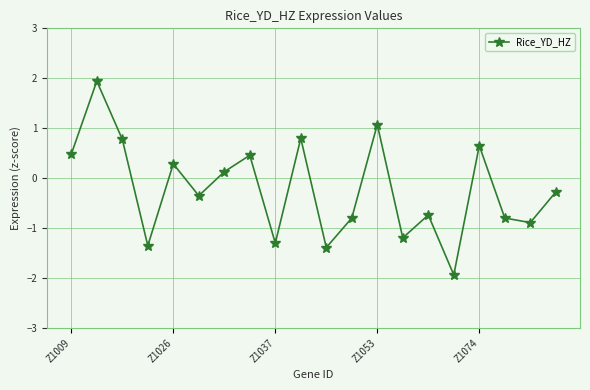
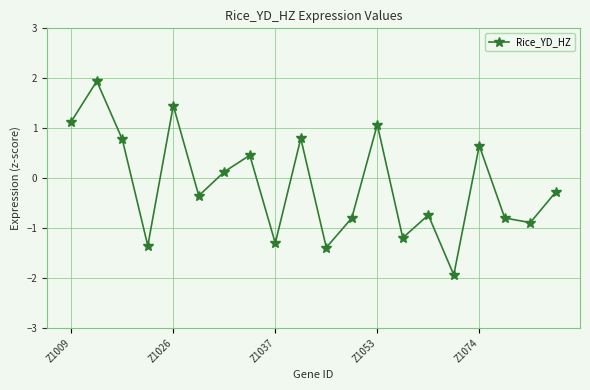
Z1009: 0.5 -> 1.1
Z1026: 0.3 -> 1.5
